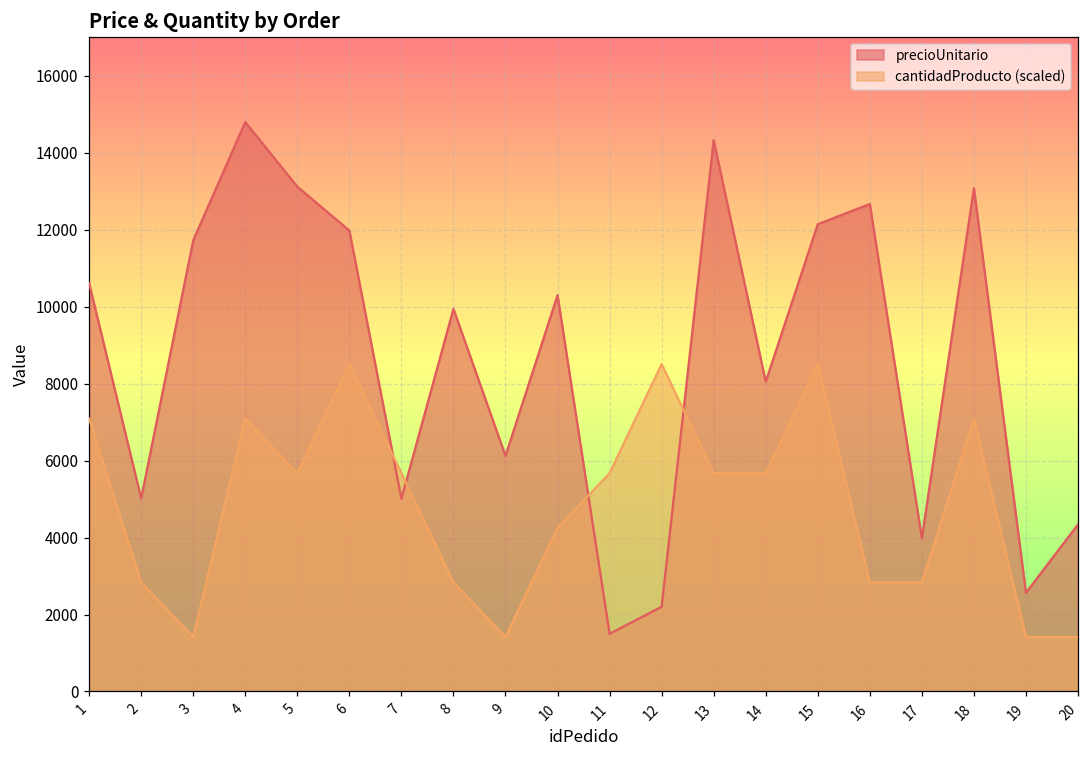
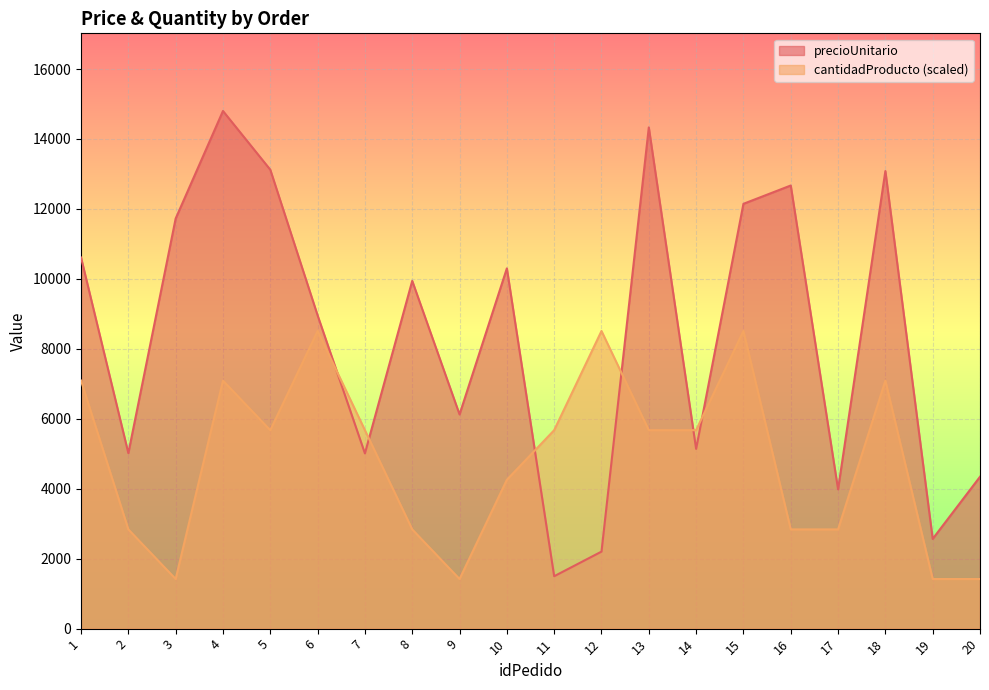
precioUnitario, 6: 12000 -> 9000
precioUnitario, 14: 8100 -> 5100
